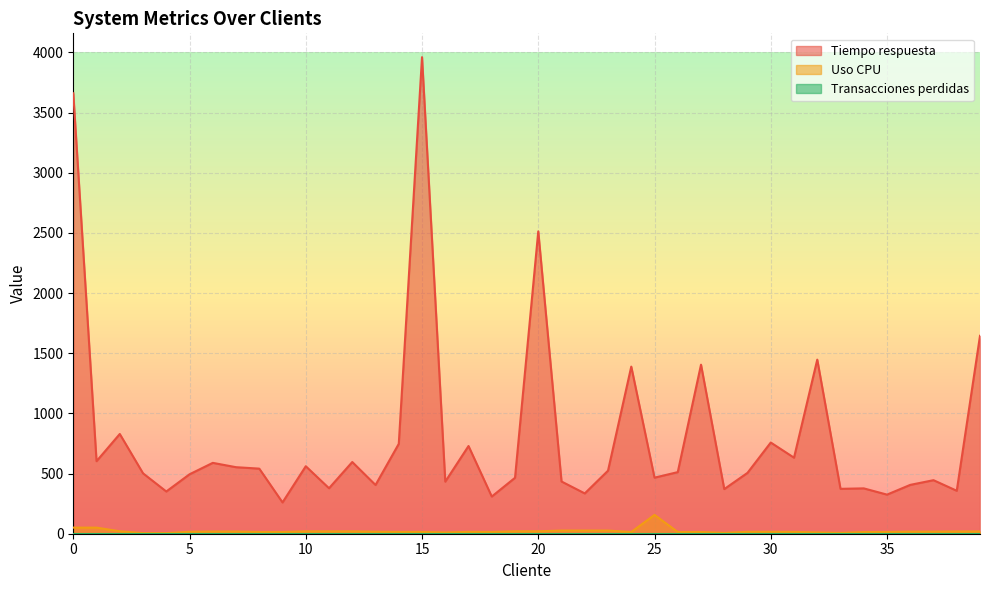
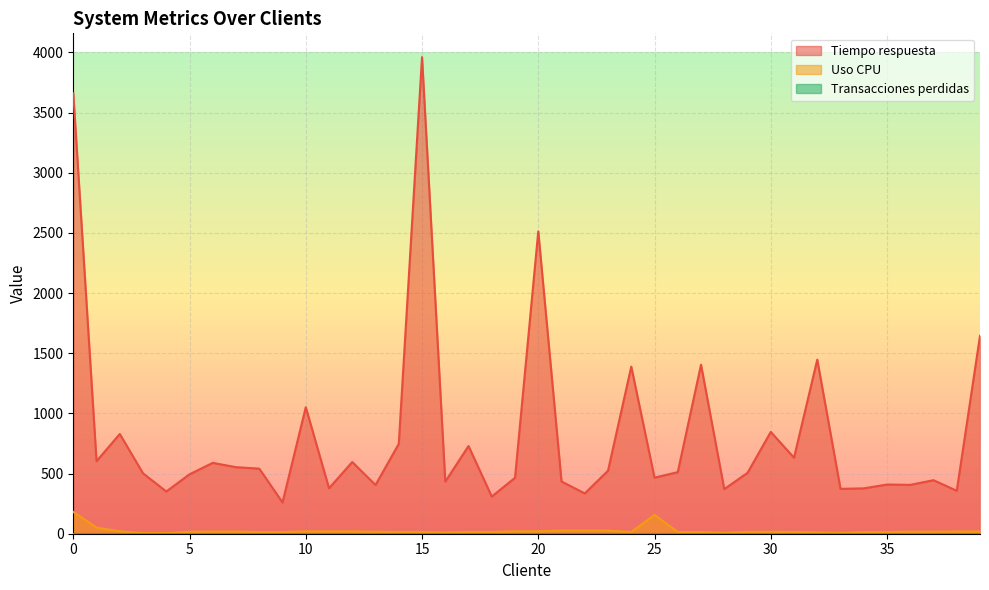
Uso CPU, 0: 50 -> 180
Tiempo respuesta, 10: 560 -> 1050
Tiempo respuesta, 30: 760 -> 850
Tiempo respuesta, 35: 330 -> 410
